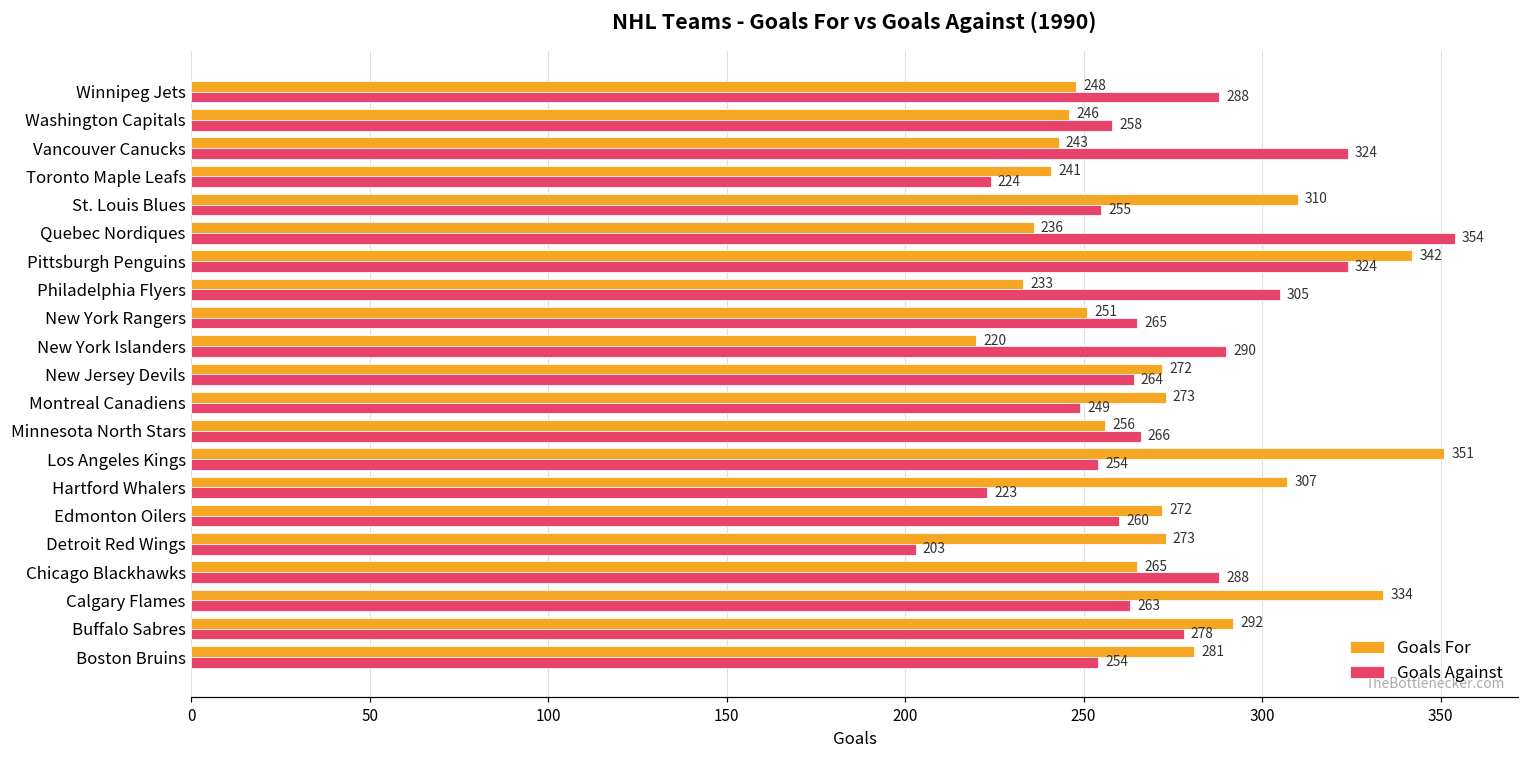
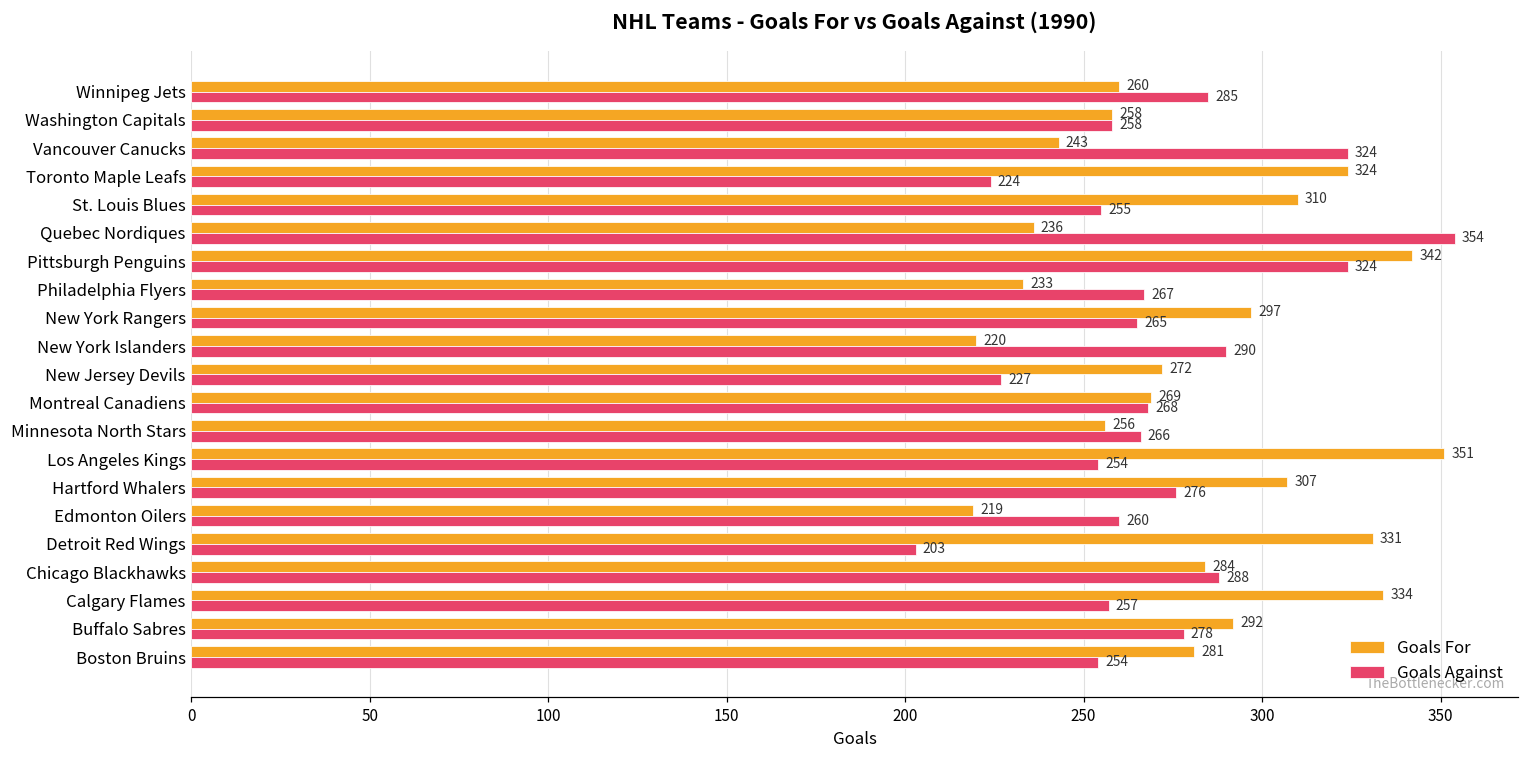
Goals For, Winnipeg Jets: 248 -> 260
Goals Against, Winnipeg Jets: 288 -> 285
Goals For, Washington Capitals: 246 -> 258
Goals For, Toronto Maple Leafs: 241 -> 324
Goals Against, Philadelphia Flyers: 305 -> 267
Goals For, New York Rangers: 251 -> 297
Goals Against, New Jersey Devils: 264 -> 227
Goals For, Montreal Canadiens: 273 -> 269
Goals Against, Montreal Canadiens: 249 -> 268
Goals Against, Hartford Whalers: 223 -> 276
Goals For, Edmonton Oilers: 272 -> 219
Goals For, Detroit Red Wings: 273 -> 331
Goals For, Chicago Blackhawks: 265 -> 284
Goals Against, Calgary Flames: 263 -> 257
